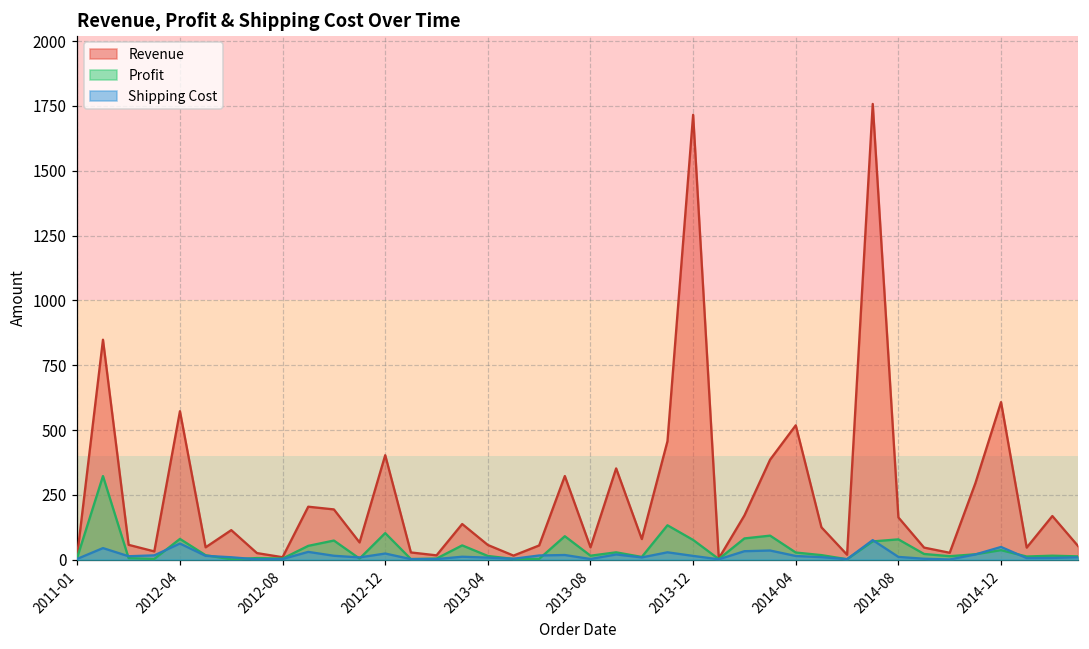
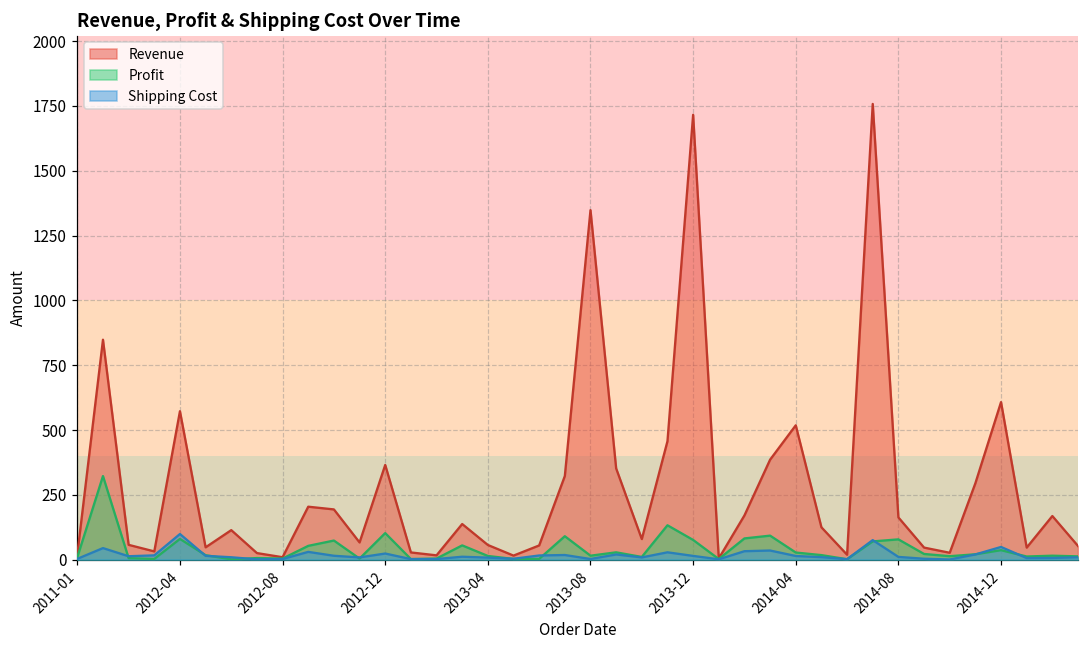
Shipping Cost, 2012-04: 60 -> 100
Revenue, 2012-12: 400 -> 370
Revenue, 2013-08: 50 -> 1350
